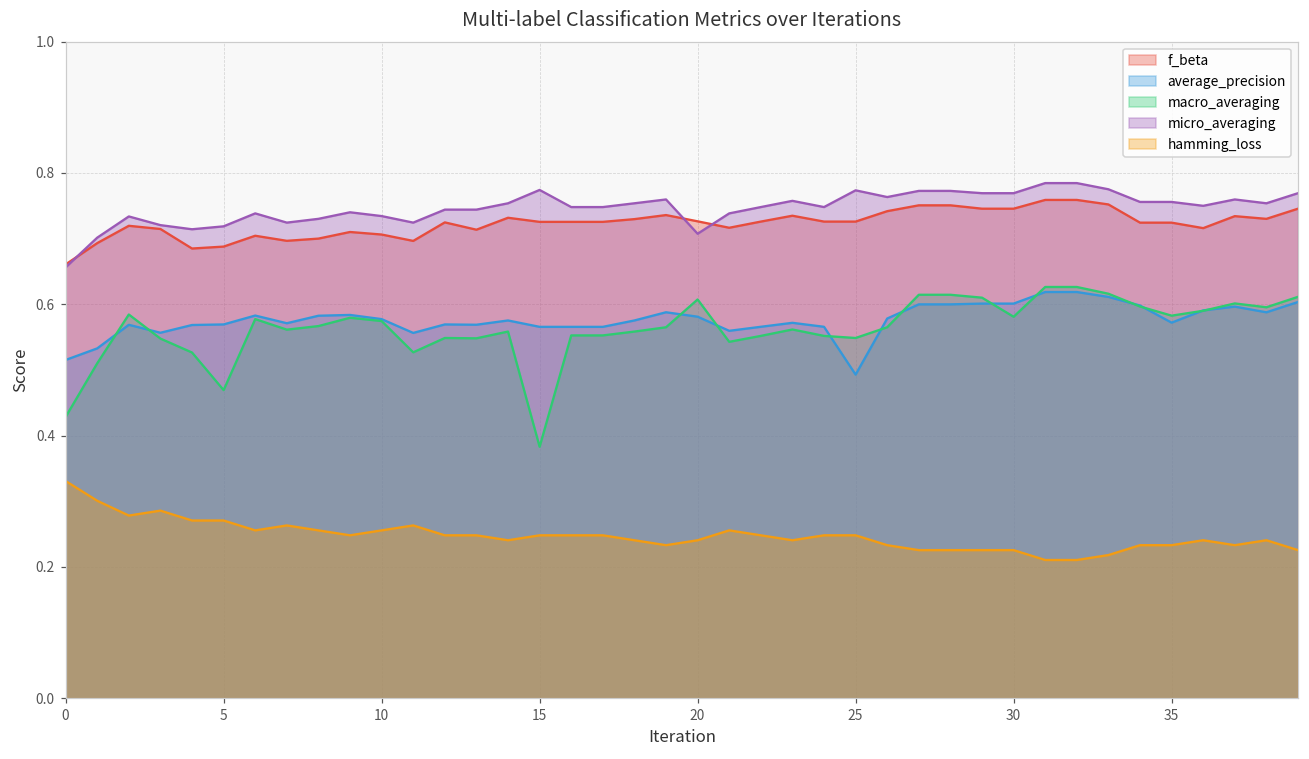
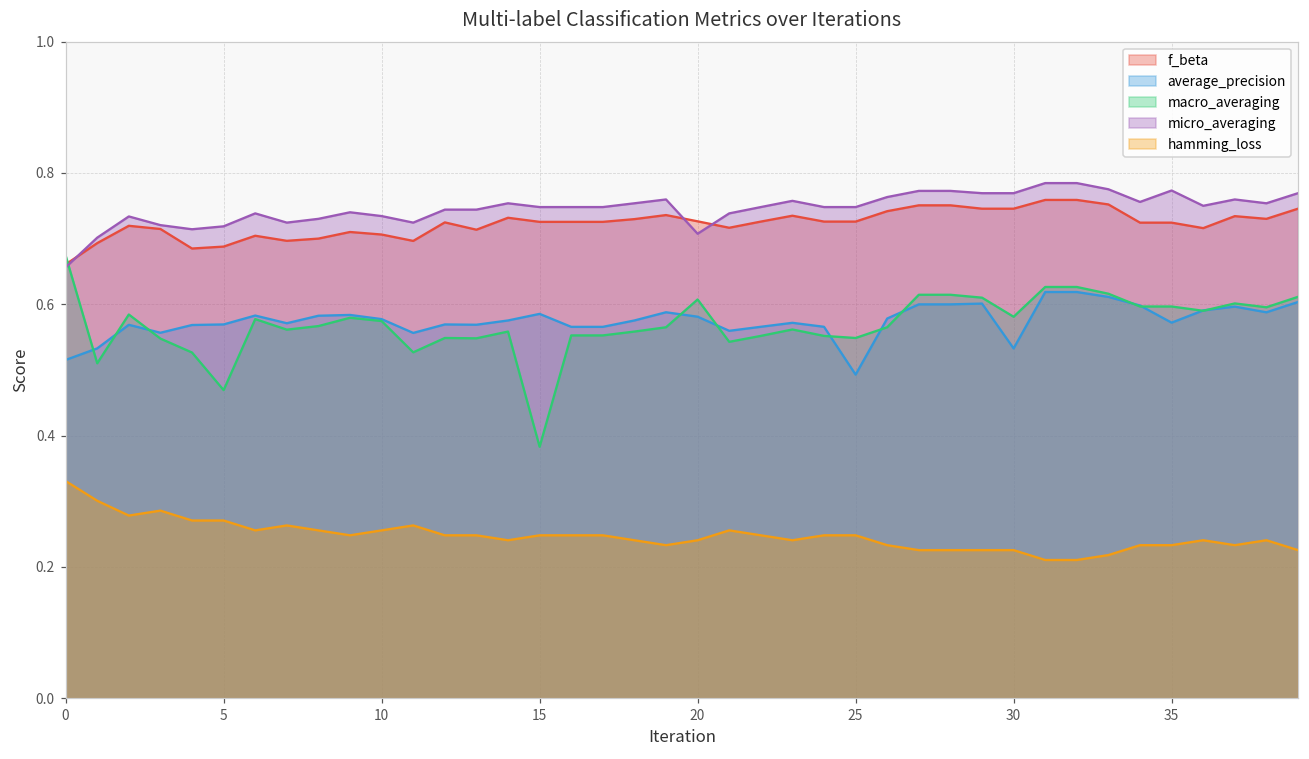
macro_averaging, 0: 0.43 -> 0.67
average_precision, 15: 0.57 -> 0.59
micro_averaging, 15: 0.77 -> 0.75
micro_averaging, 25: 0.77 -> 0.75
average_precision, 30: 0.60 -> 0.53
macro_averaging, 35: 0.58 -> 0.60
micro_averaging, 35: 0.76 -> 0.77
